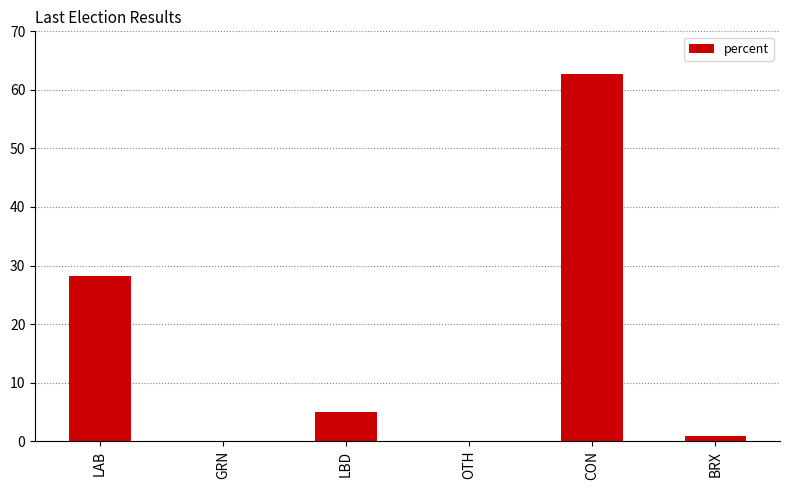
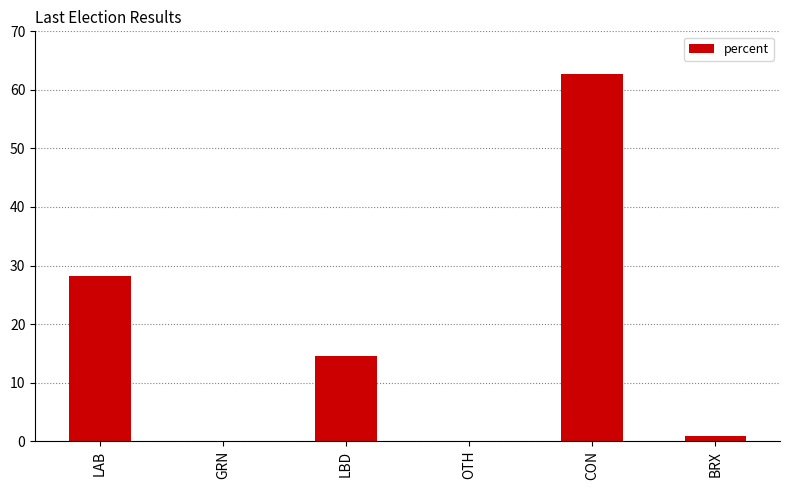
LBD: 5 -> 15
